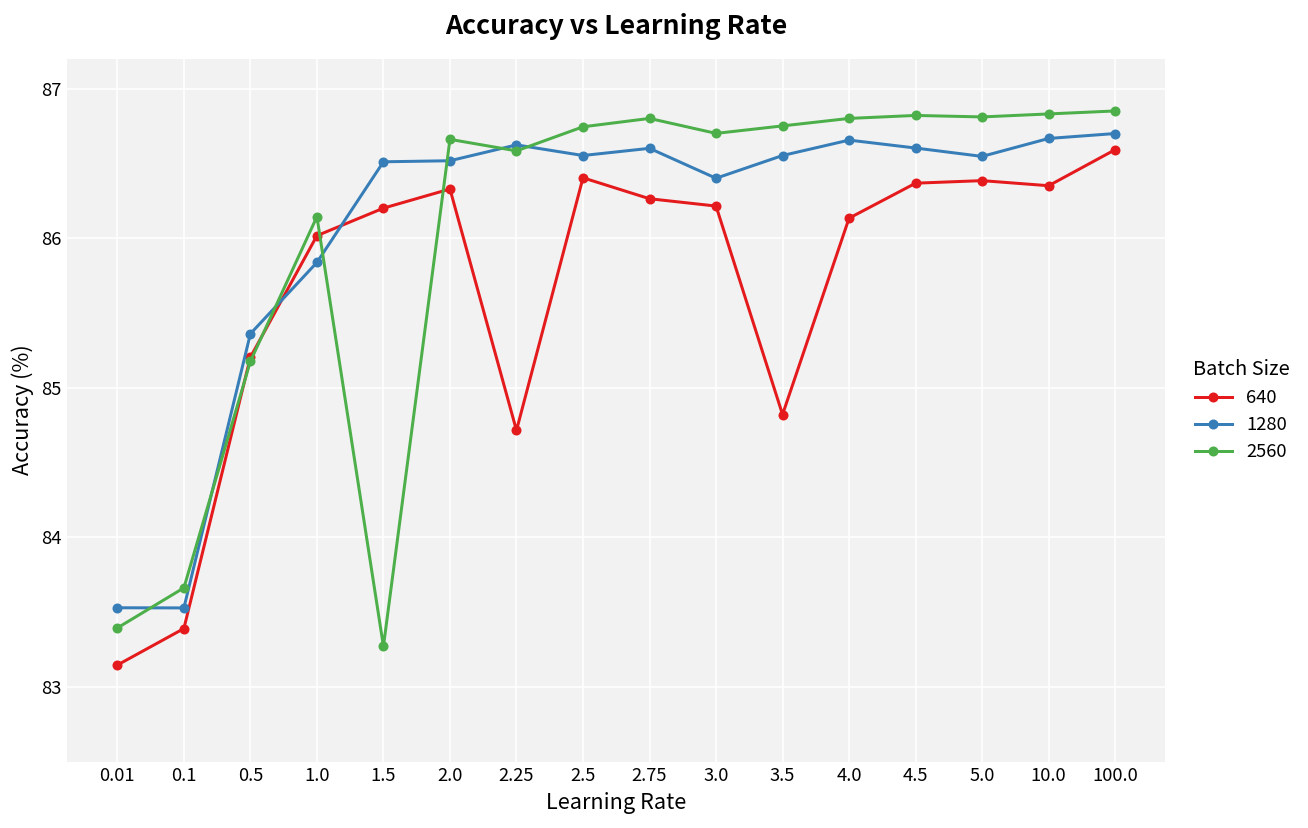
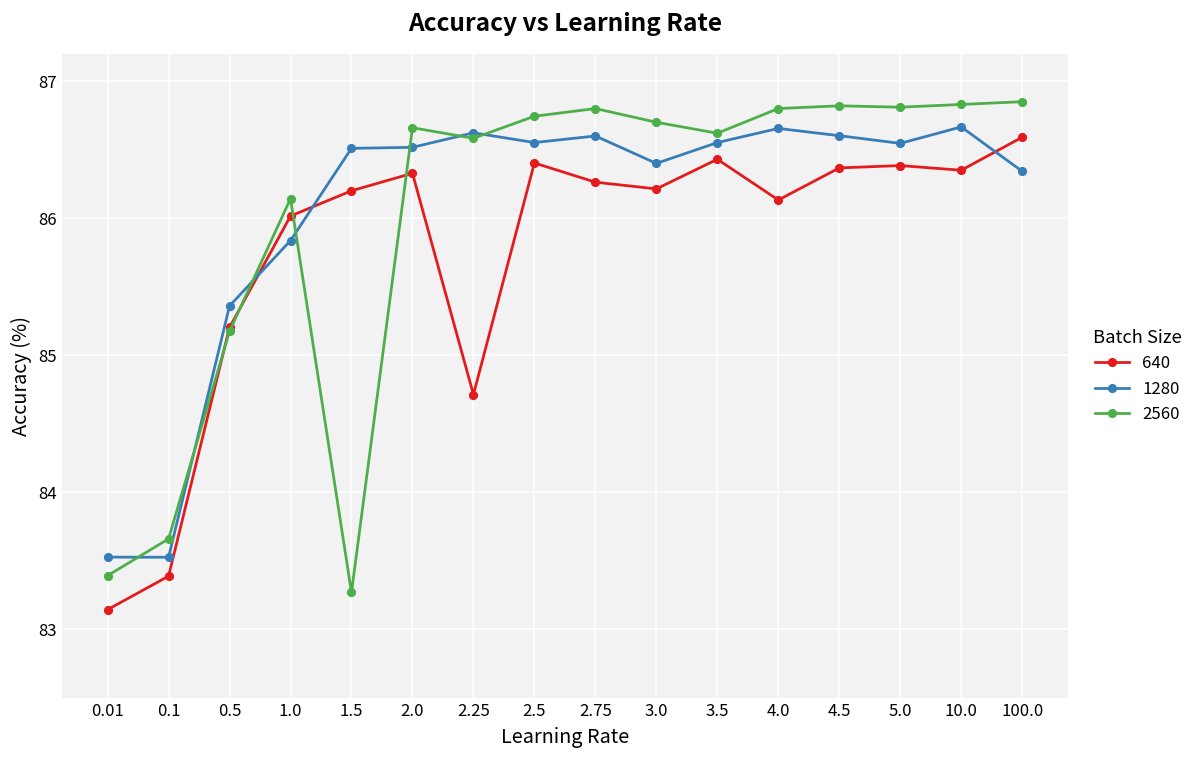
640, 3.5: 84.82 -> 86.43
2560, 3.5: 86.75 -> 86.62
1280, 100.0: 86.70 -> 86.34
